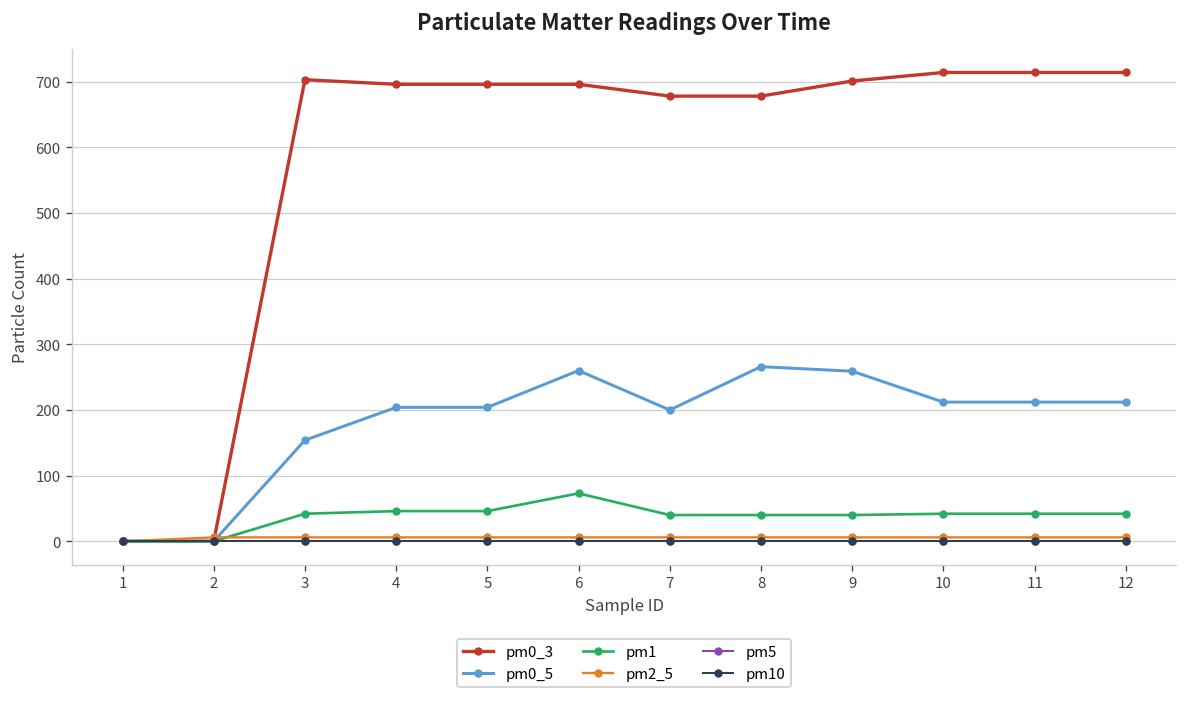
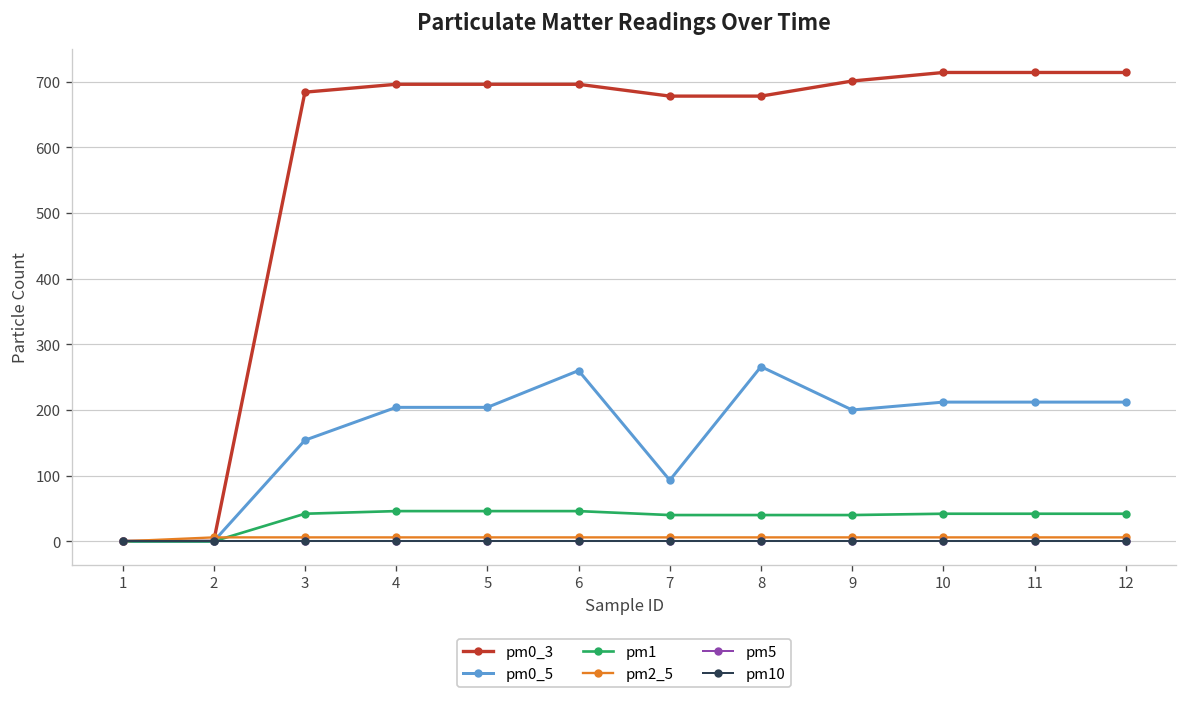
pm0_3, 3: 700 -> 680
pm1, 6: 70 -> 50
pm0_5, 7: 200 -> 90
pm0_5, 9: 260 -> 200
